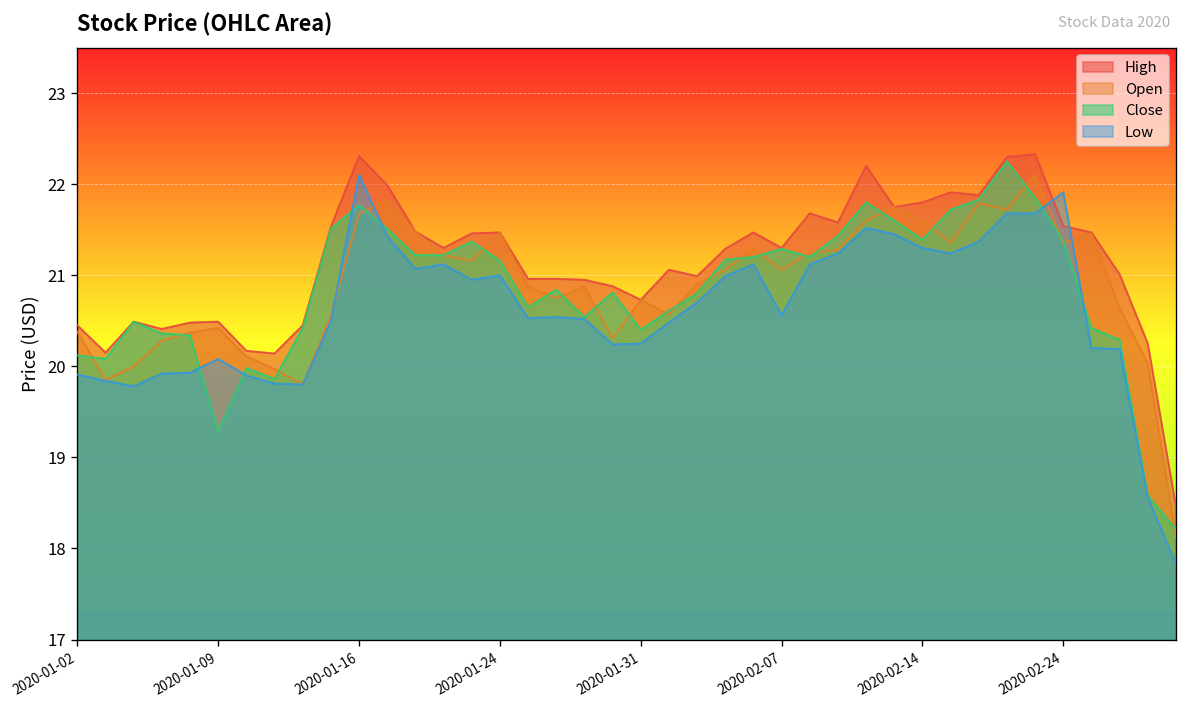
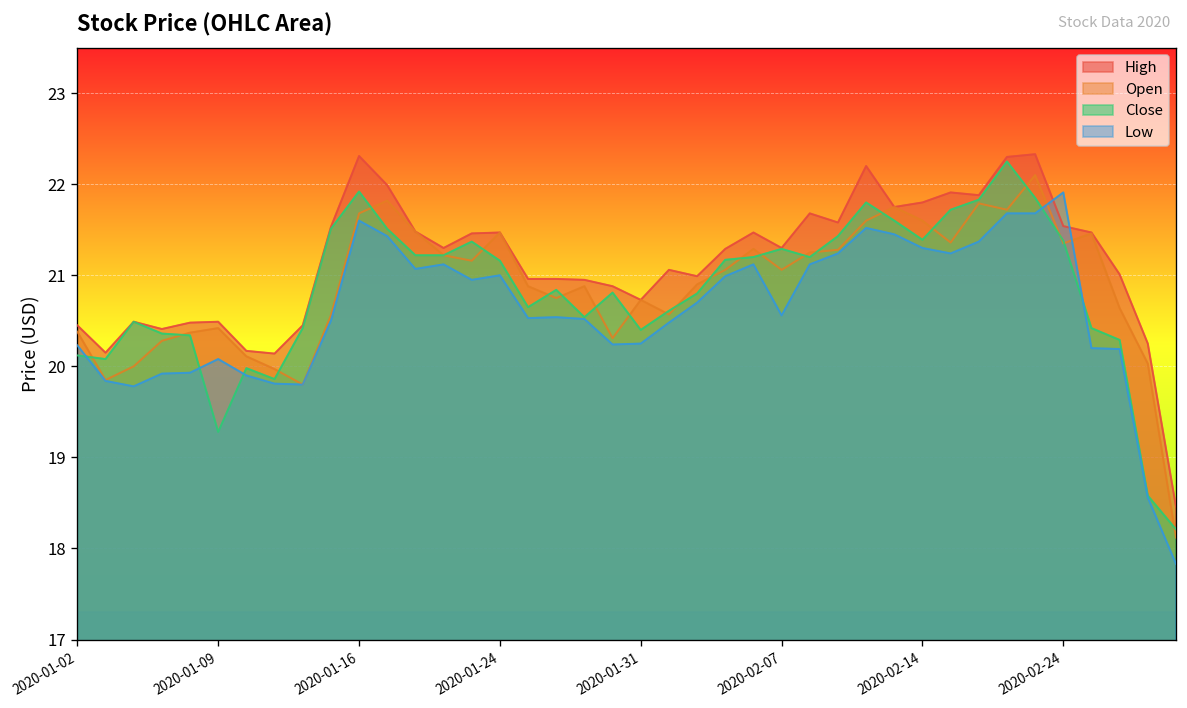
Low, 2020-01-02: 19.9 -> 20.2
Close, 2020-01-16: 21.8 -> 21.9
Low, 2020-01-16: 22.1 -> 21.6
